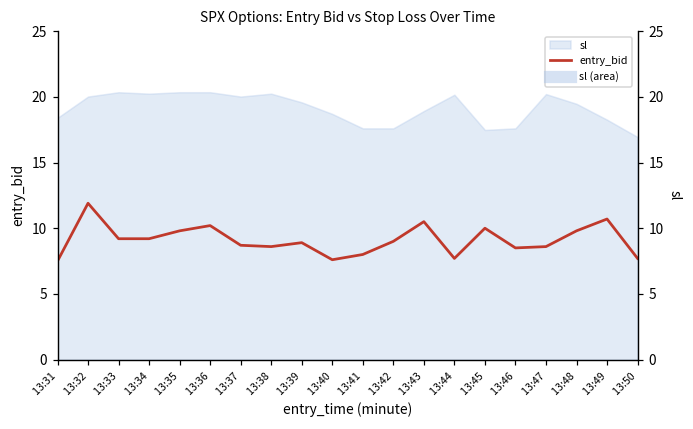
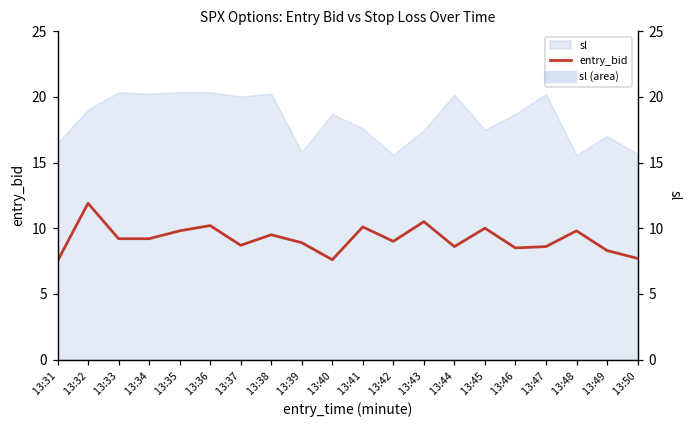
sl, 13:31: 18.4 -> 16.5
sl, 13:32: 20.0 -> 19.0
entry_bid, 13:38: 8.6 -> 9.5
sl, 13:39: 19.6 -> 15.8
entry_bid, 13:41: 8.0 -> 10.1
sl, 13:42: 17.6 -> 15.6
sl, 13:43: 18.9 -> 17.5
entry_bid, 13:44: 7.7 -> 8.6
sl, 13:46: 17.6 -> 18.7
sl, 13:48: 19.5 -> 15.6
entry_bid, 13:49: 10.7 -> 8.3
sl, 13:49: 18.3 -> 17.0
sl, 13:50: 16.9 -> 15.7
